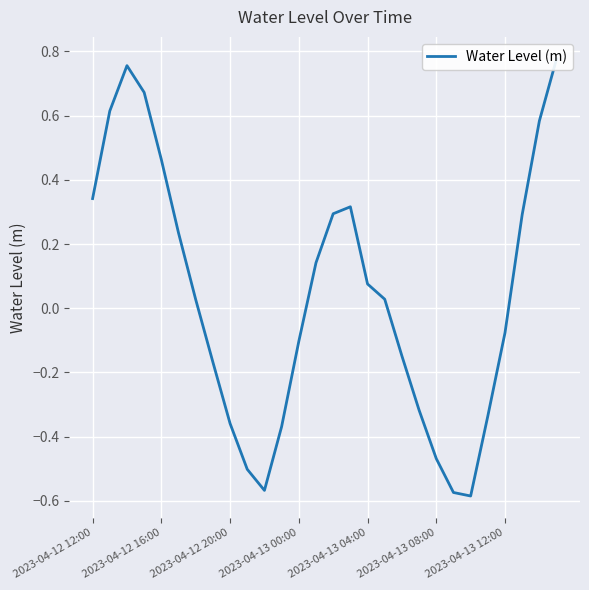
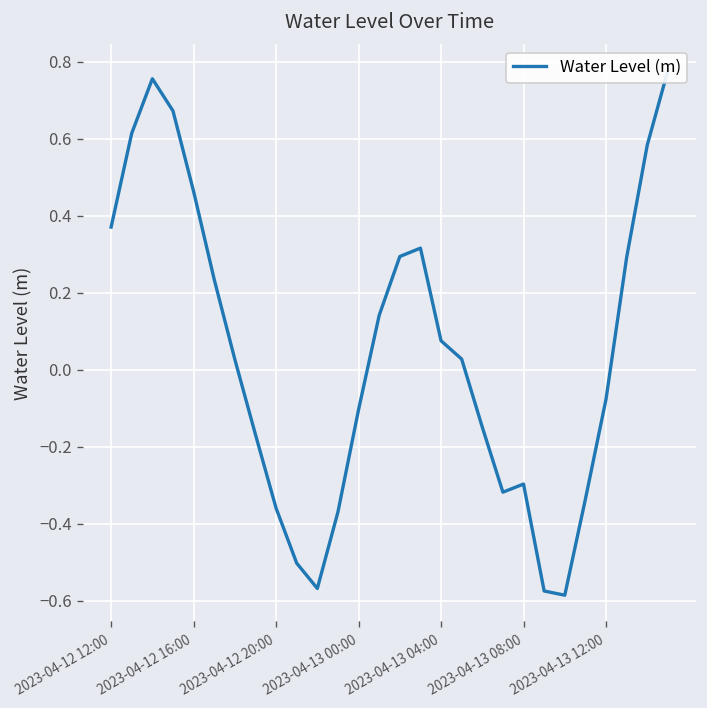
2023-04-12 12:00: 0.34 -> 0.37
2023-04-13 08:00: -0.47 -> -0.30
